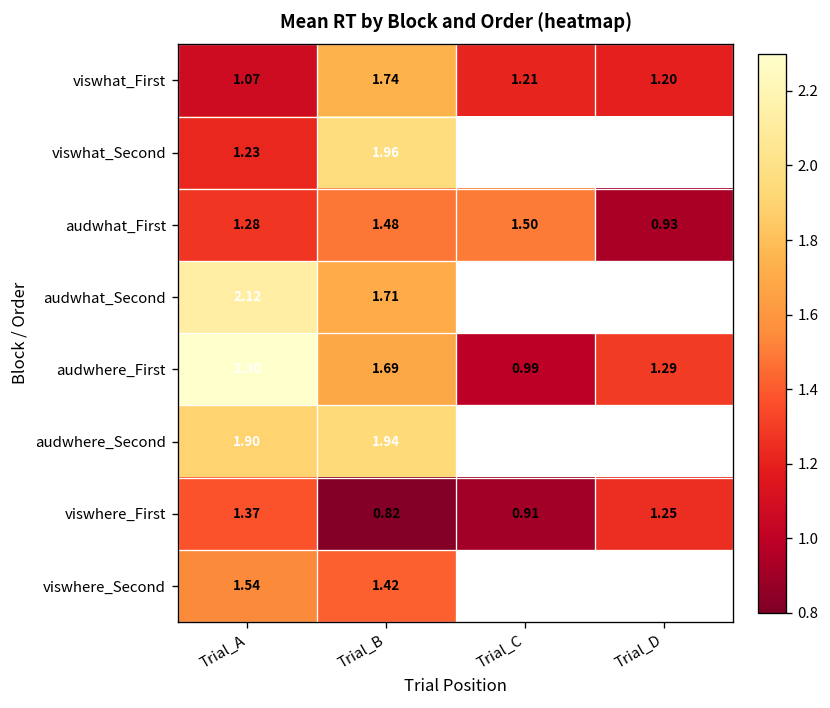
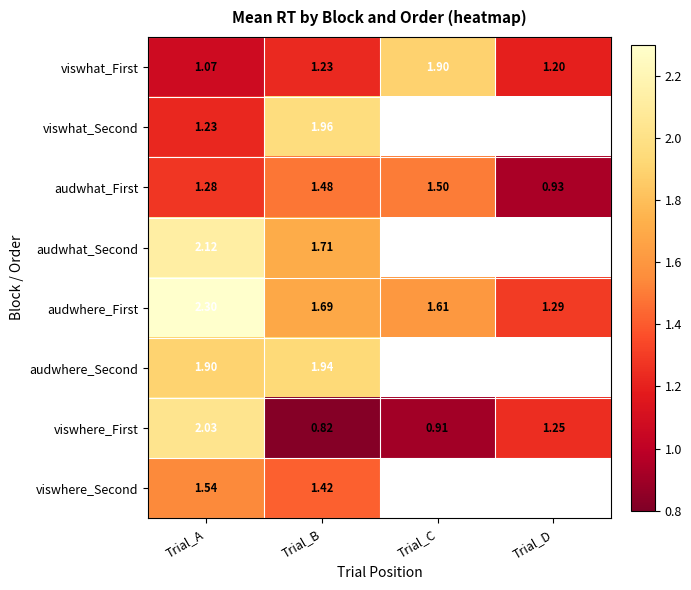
viswhat_First, Trial_B: 1.74 -> 1.23
viswhat_First, Trial_C: 1.21 -> 1.90
audwhere_First, Trial_C: 0.99 -> 1.61
viswhere_First, Trial_A: 1.37 -> 2.03
